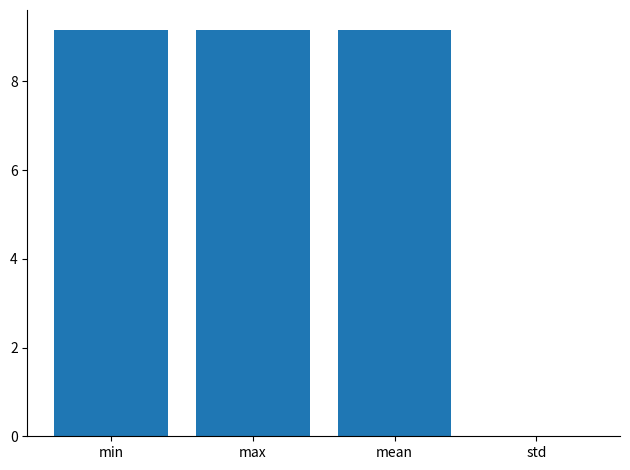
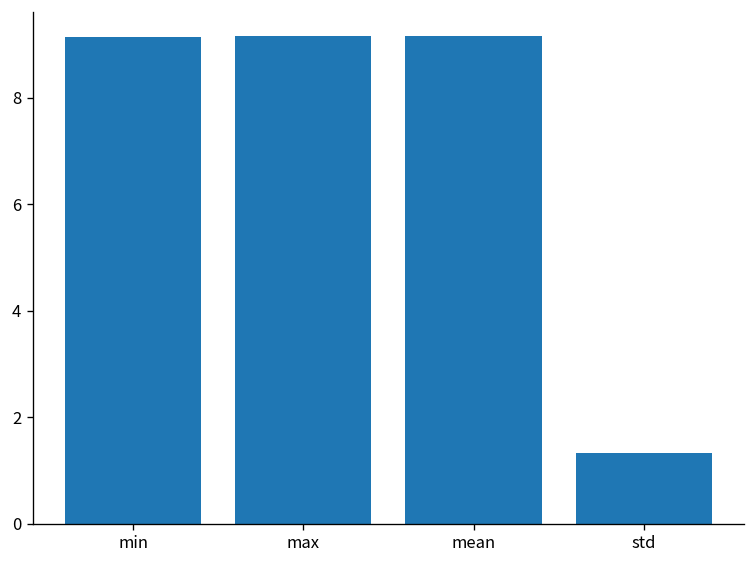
std: 0.0 -> 1.3
